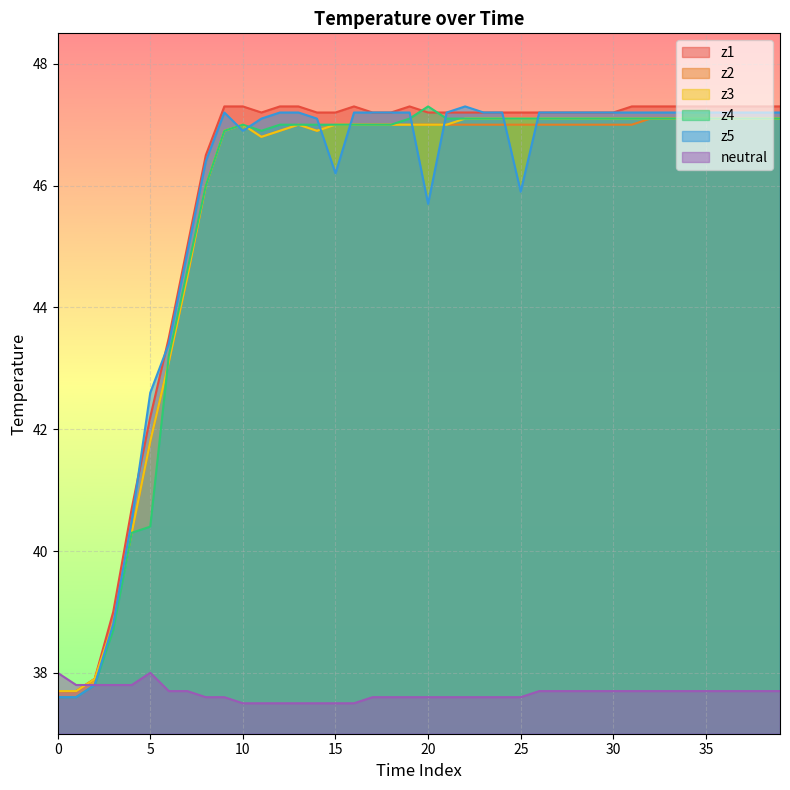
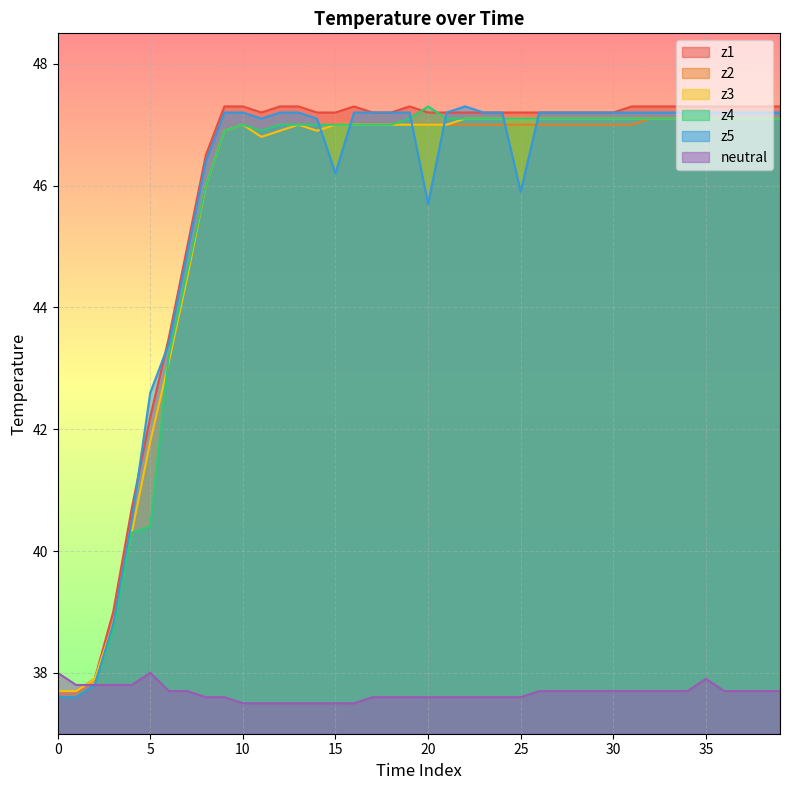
z5, 10: 46.9 -> 47.2
neutral, 35: 37.7 -> 37.9
